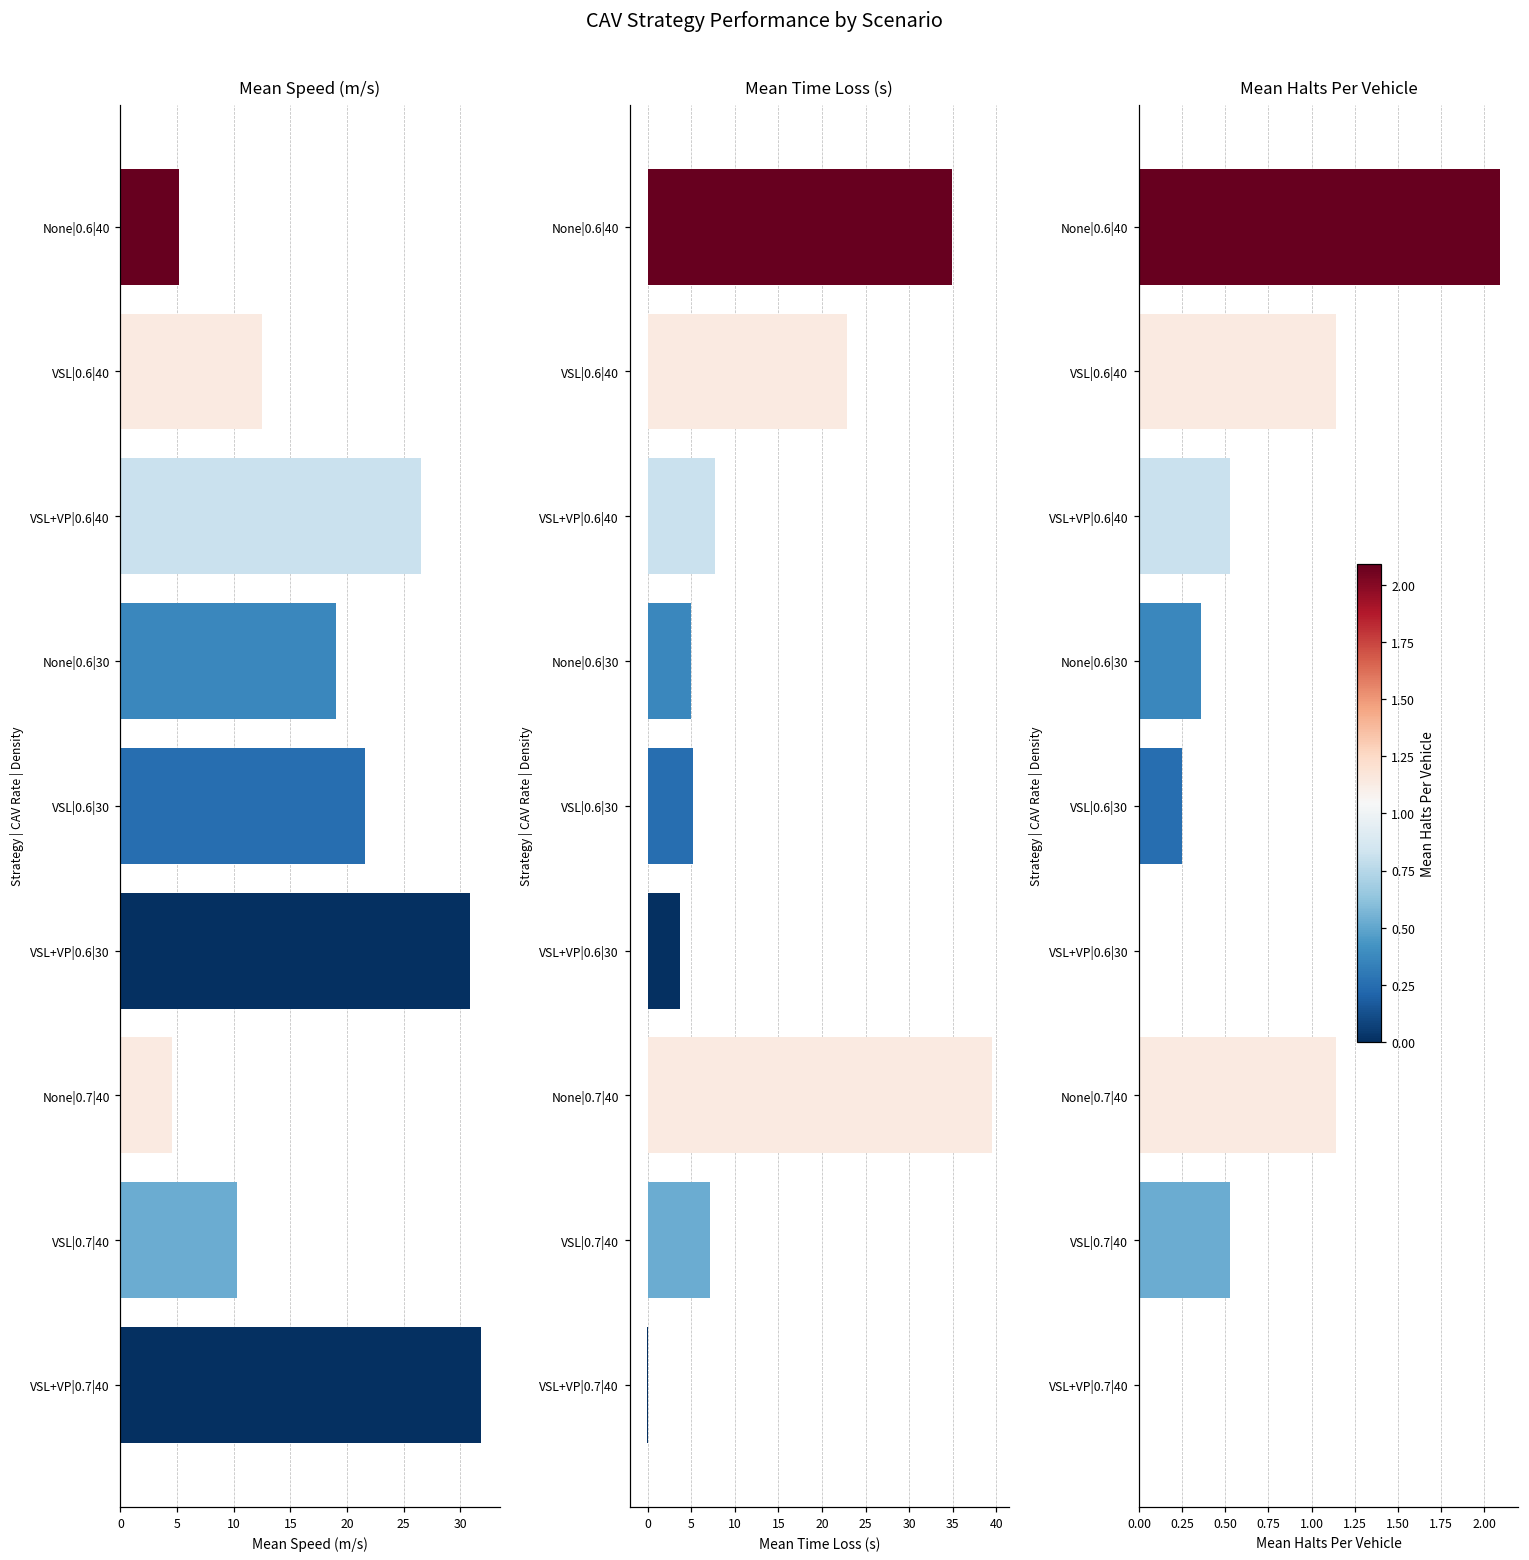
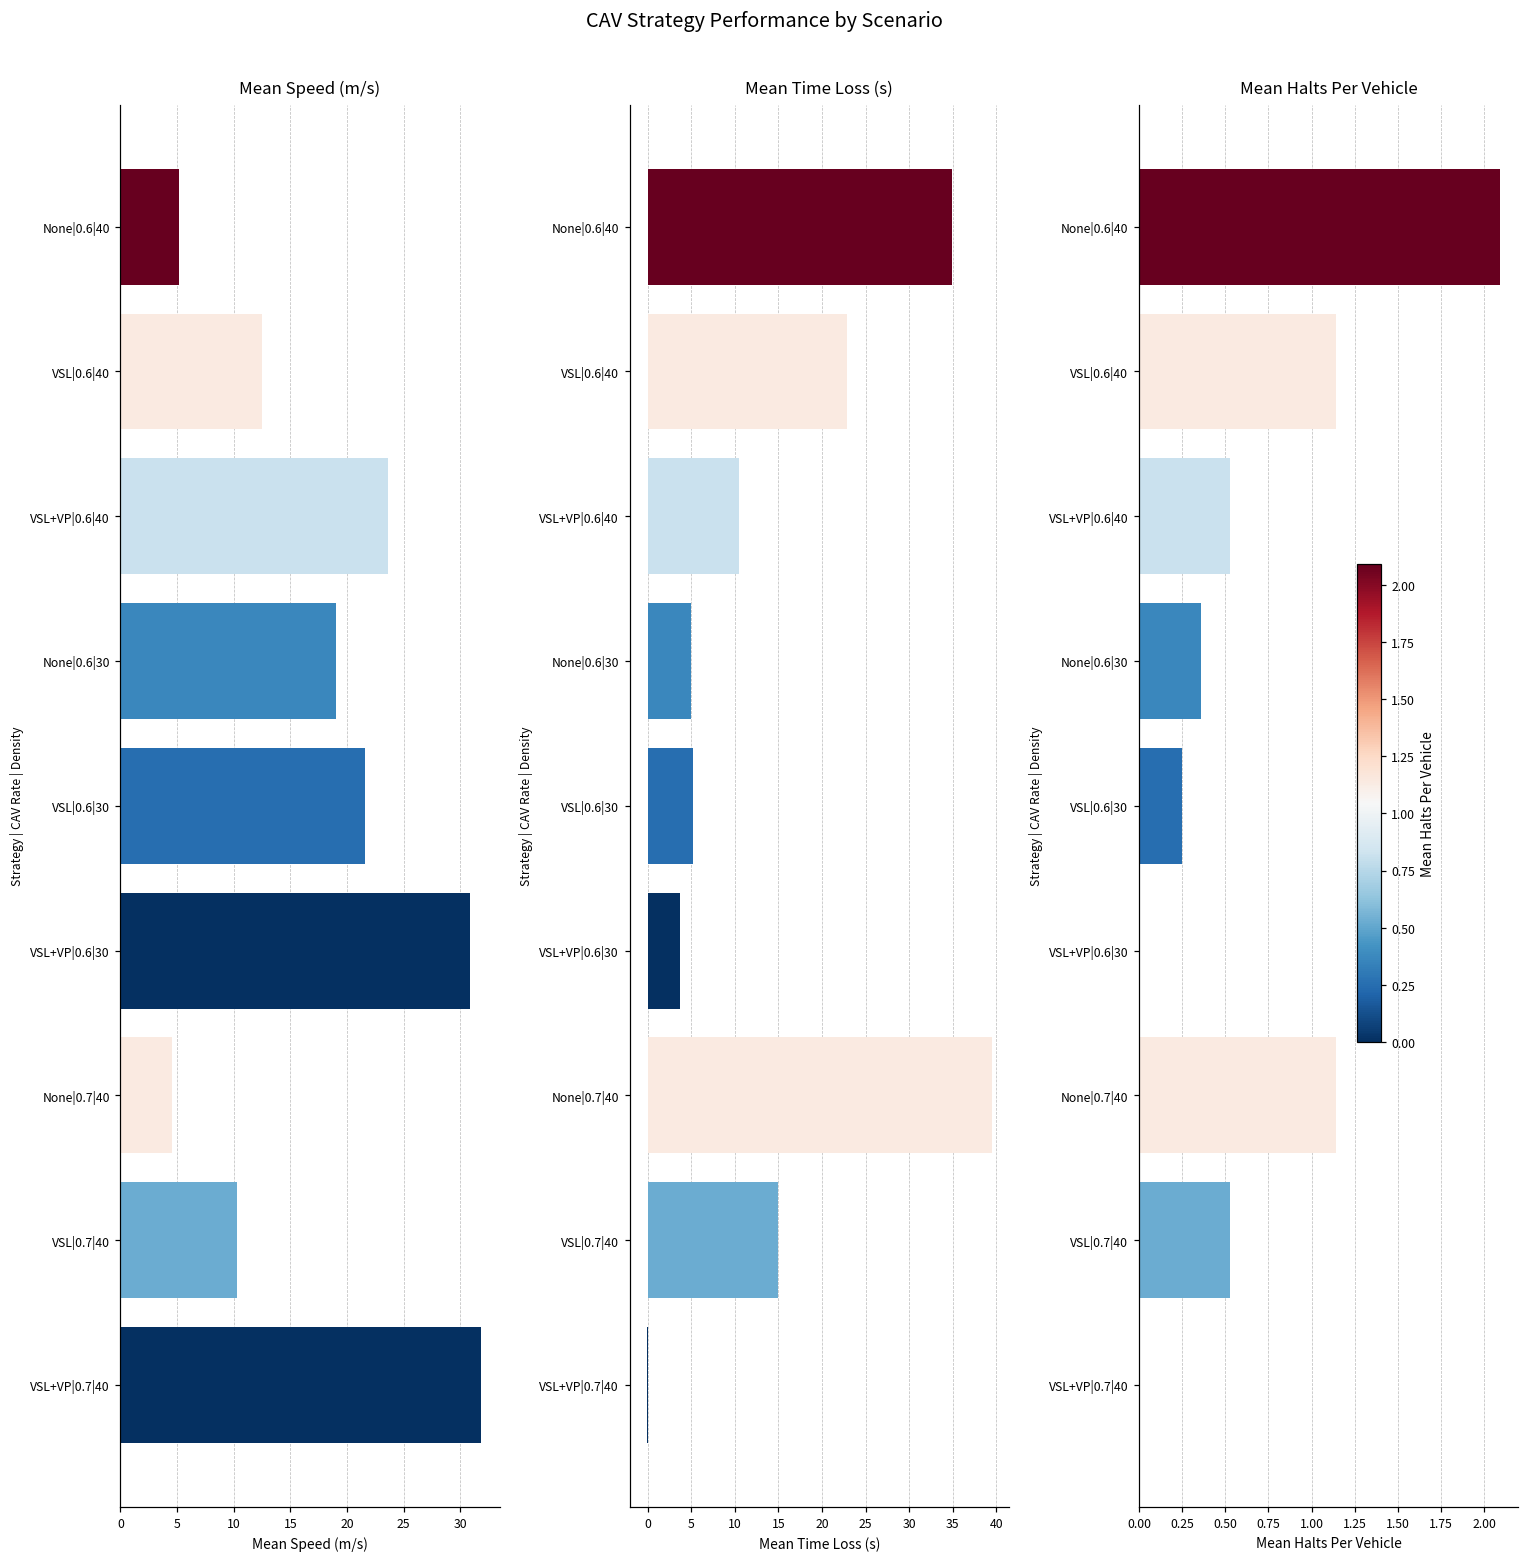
Mean Speed (m/s), VSL+VP|0.6|40: 26.5 -> 23.7
Mean Time Loss (s), VSL+VP|0.6|40: 8 -> 10
Mean Time Loss (s), VSL|0.7|40: 7 -> 15
